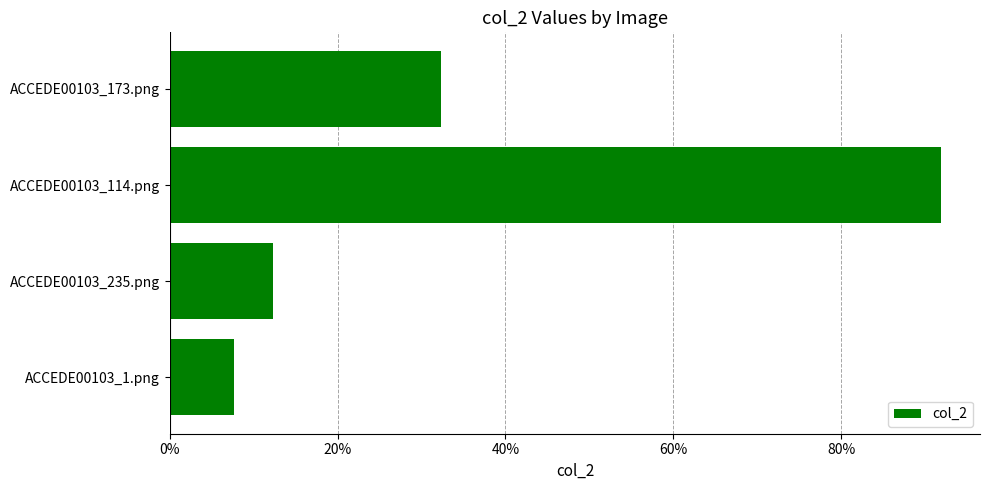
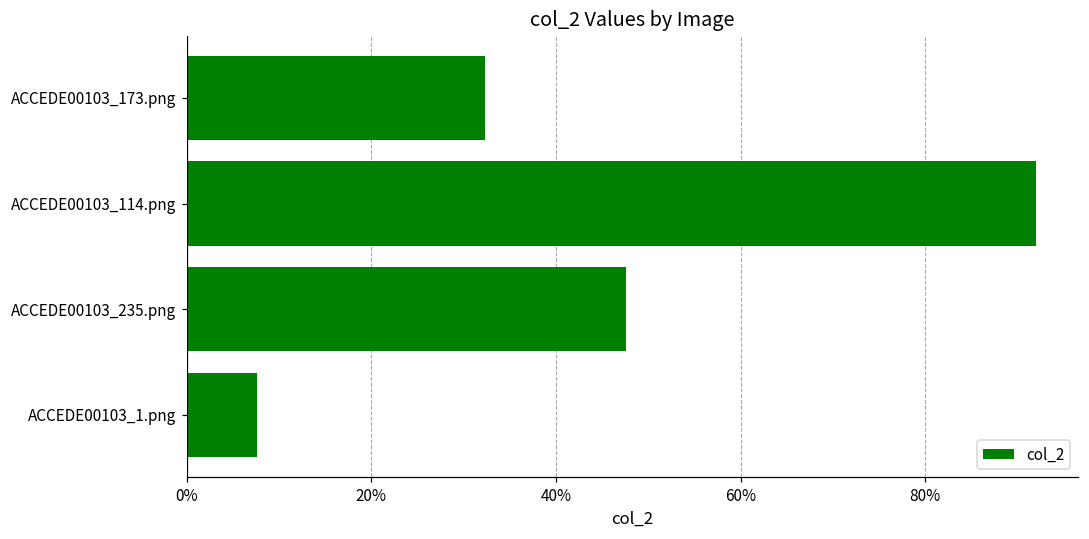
ACCEDE00103_235.png: 12% -> 48%
